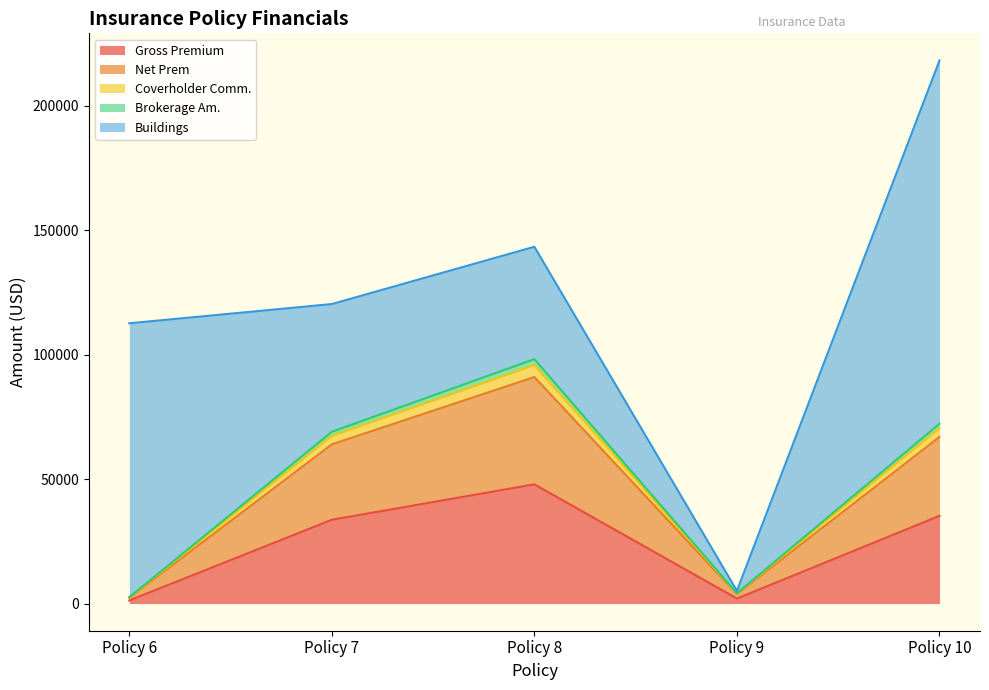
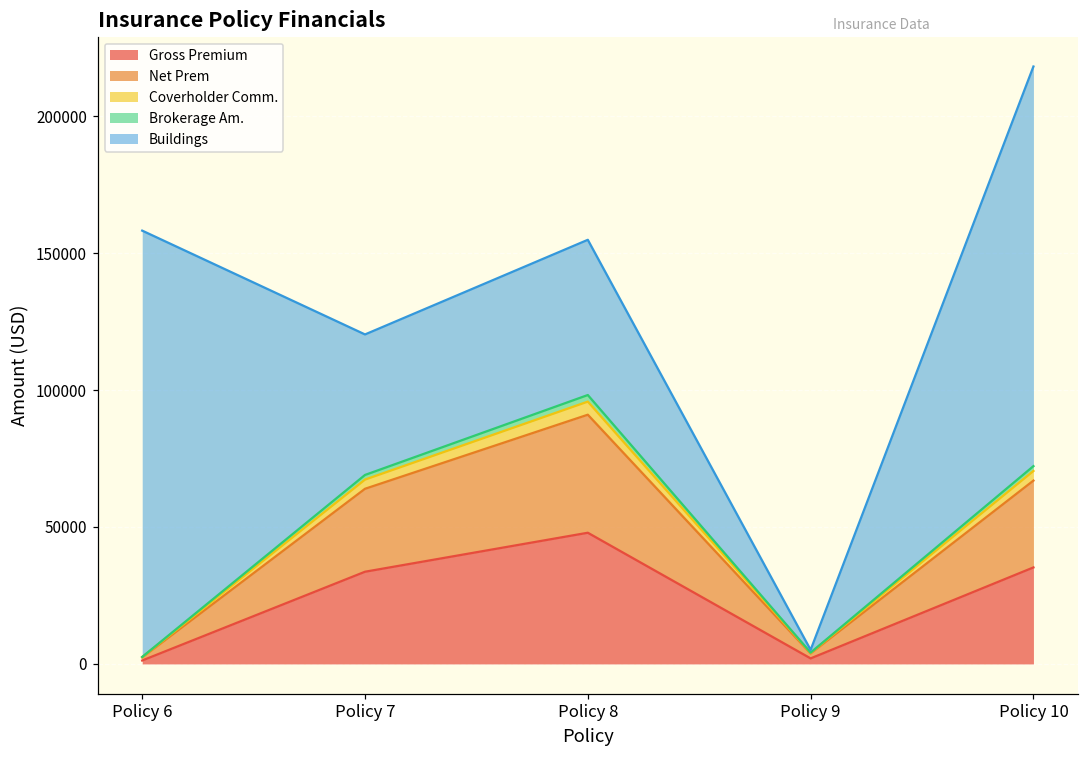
Buildings, Policy 6: 110000 -> 156000
Buildings, Policy 8: 45000 -> 57000
